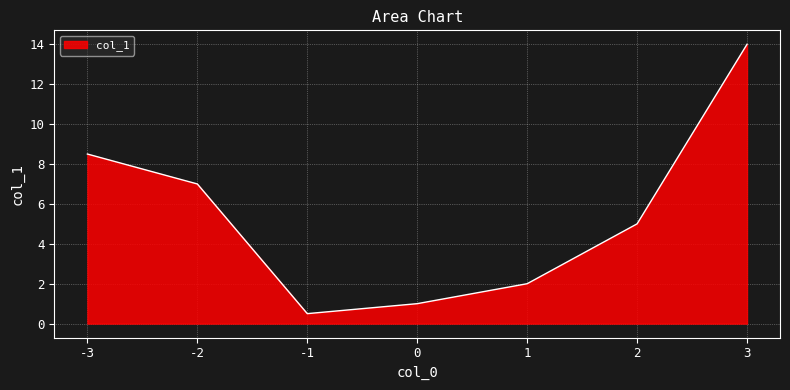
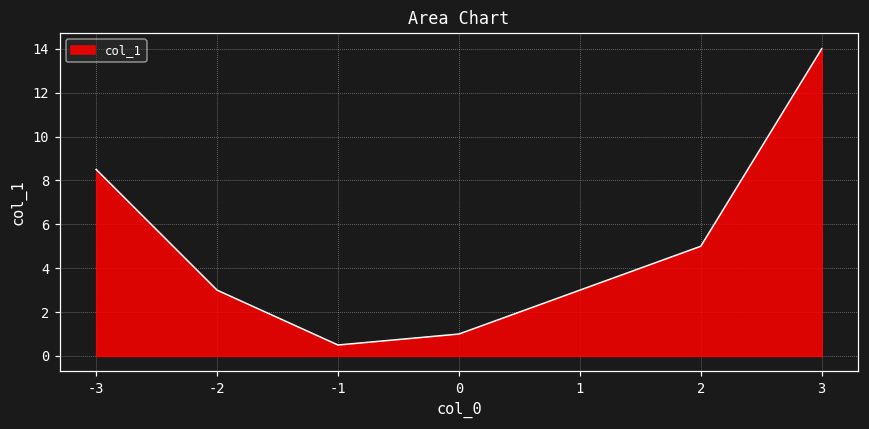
-2: 7 -> 3
1: 2 -> 3
